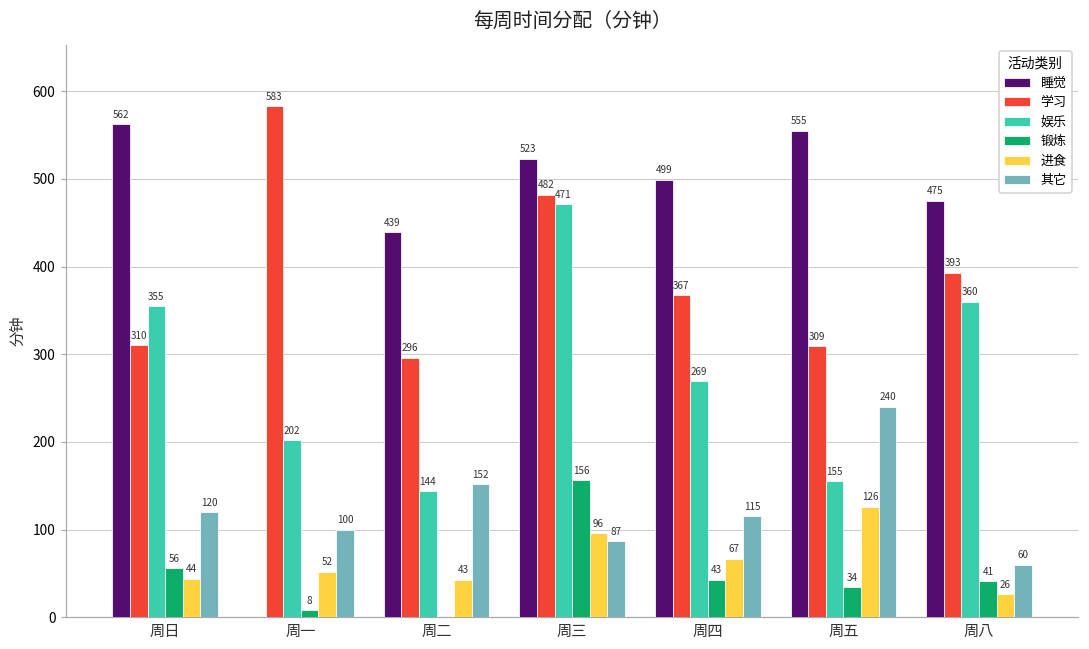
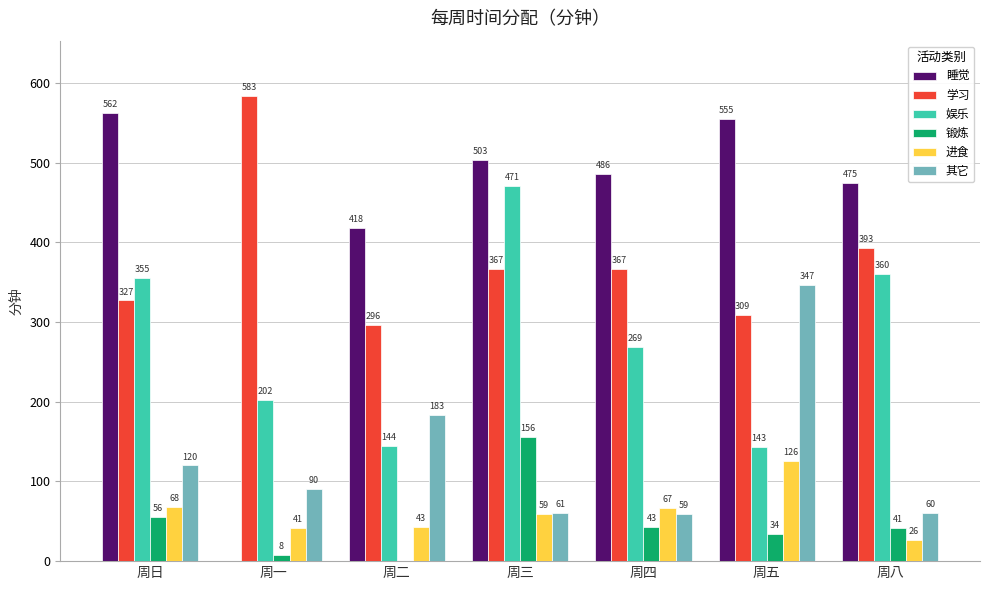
学习, 周日: 310 -> 327
进食, 周日: 44 -> 68
进食, 周一: 52 -> 41
其它, 周一: 100 -> 90
睡觉, 周二: 439 -> 418
其它, 周二: 152 -> 183
睡觉, 周三: 523 -> 503
学习, 周三: 482 -> 367
进食, 周三: 96 -> 59
其它, 周三: 87 -> 61
睡觉, 周四: 499 -> 486
其它, 周四: 115 -> 59
娱乐, 周五: 155 -> 143
其它, 周五: 240 -> 347
